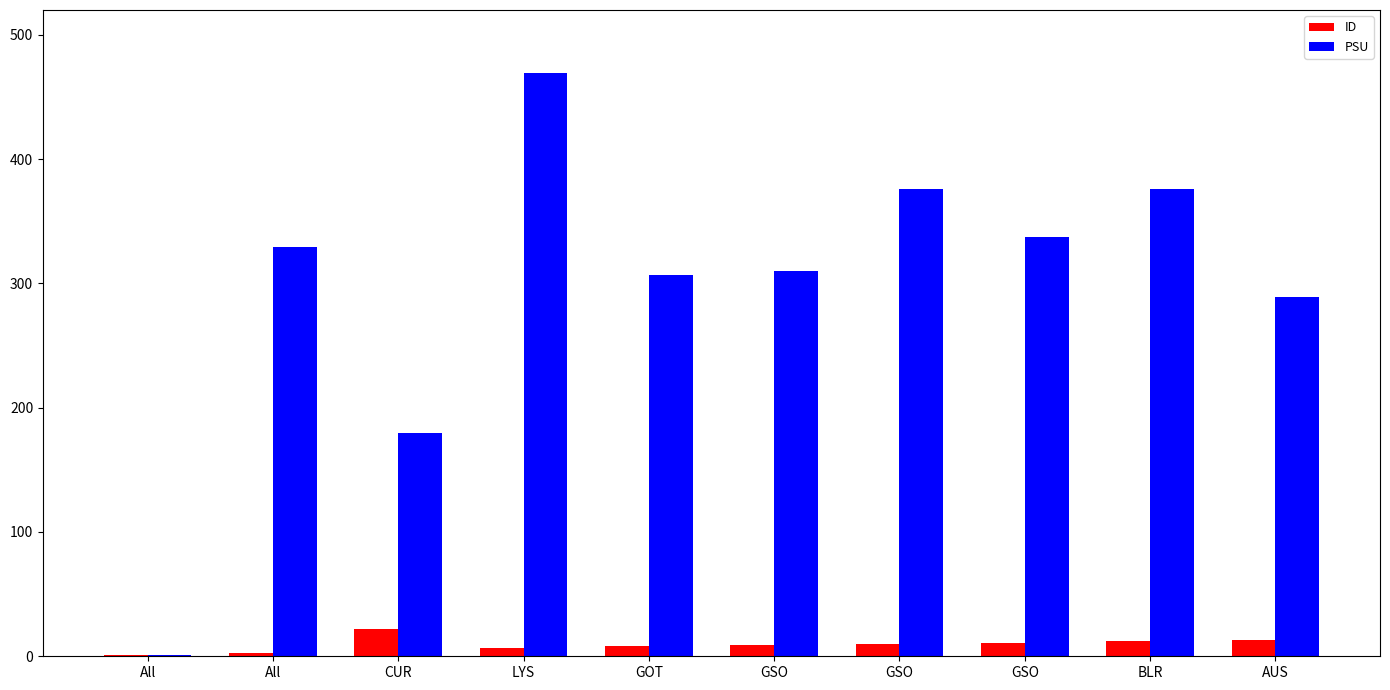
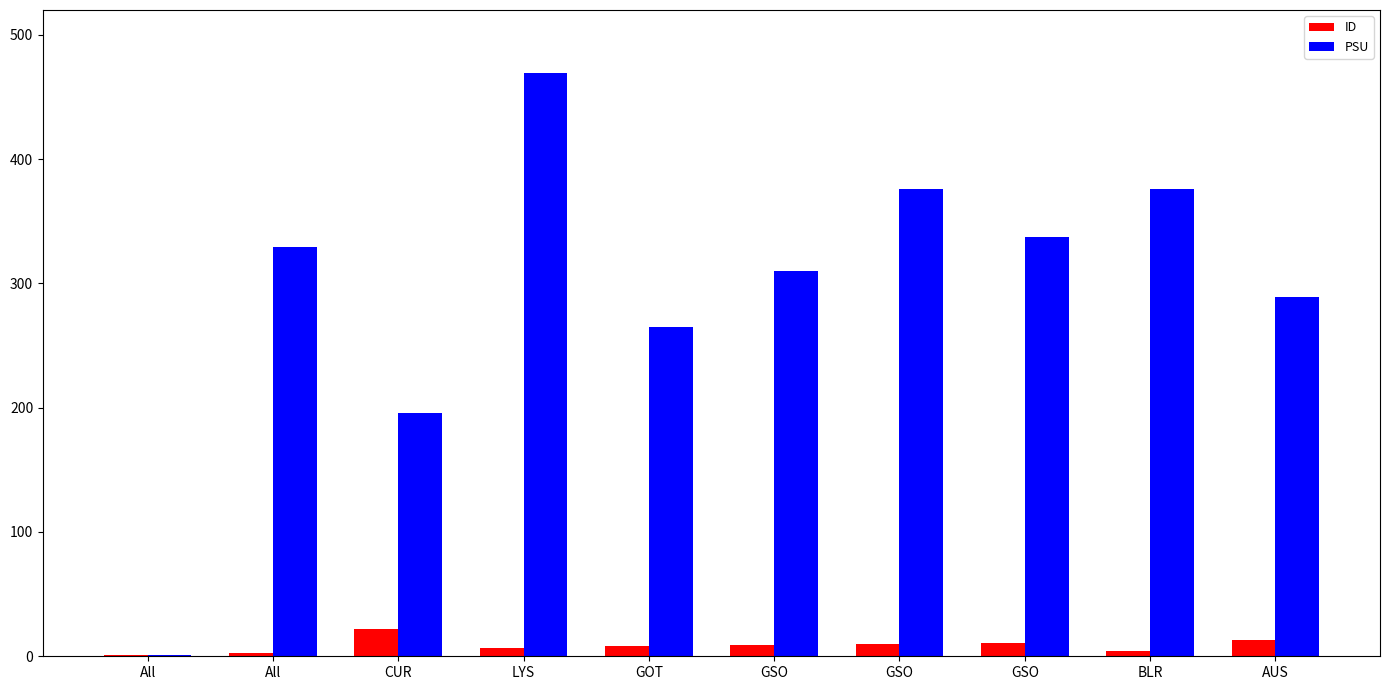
PSU, CUR: 180 -> 196
PSU, GOT: 307 -> 265
ID, BLR: 12 -> 4
